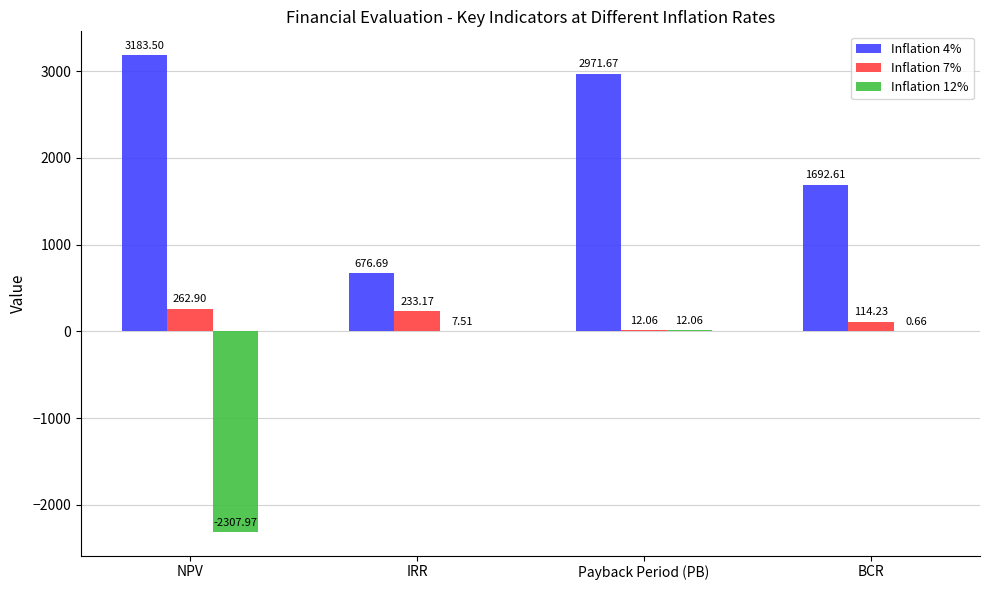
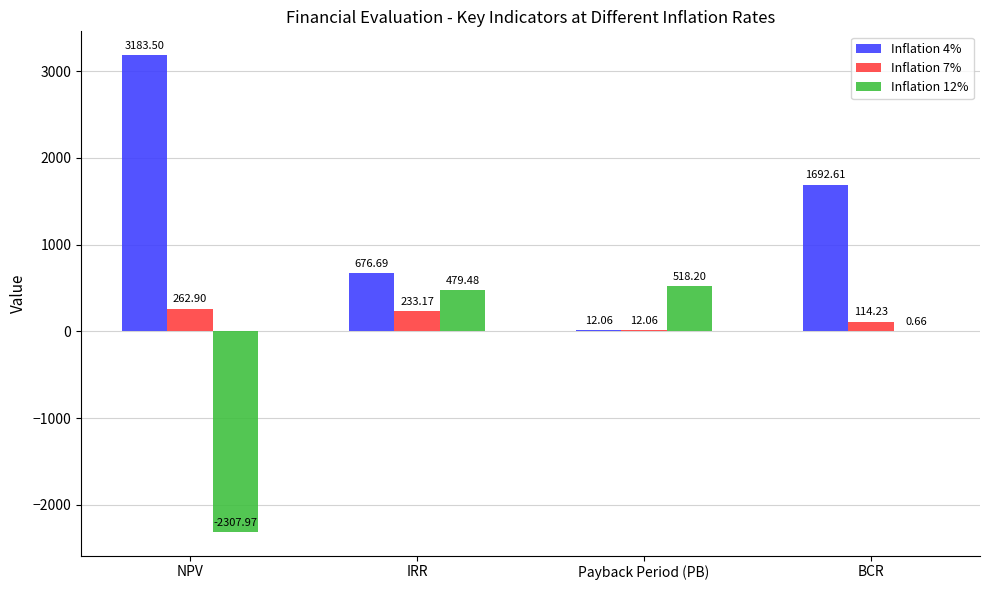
Inflation 12%, IRR: 7.51 -> 479.48
Inflation 4%, Payback Period (PB): 2971.67 -> 12.06
Inflation 12%, Payback Period (PB): 12.06 -> 518.20
